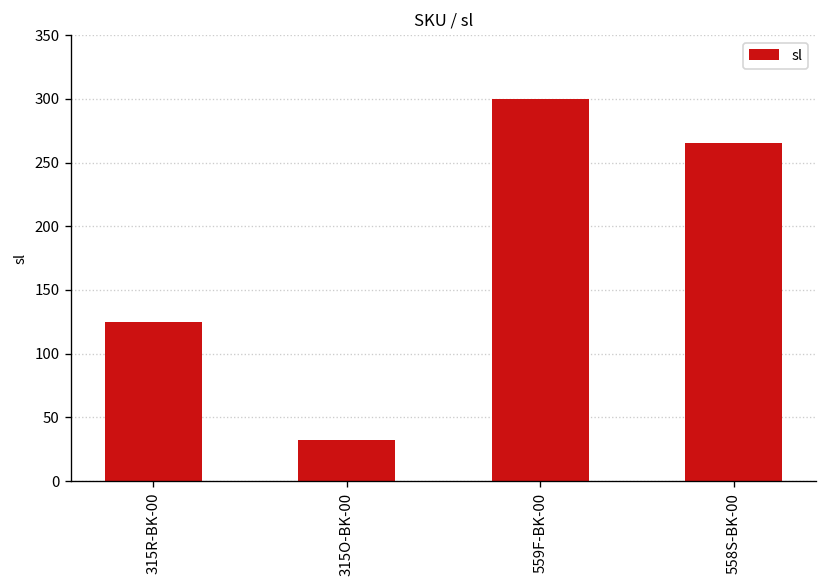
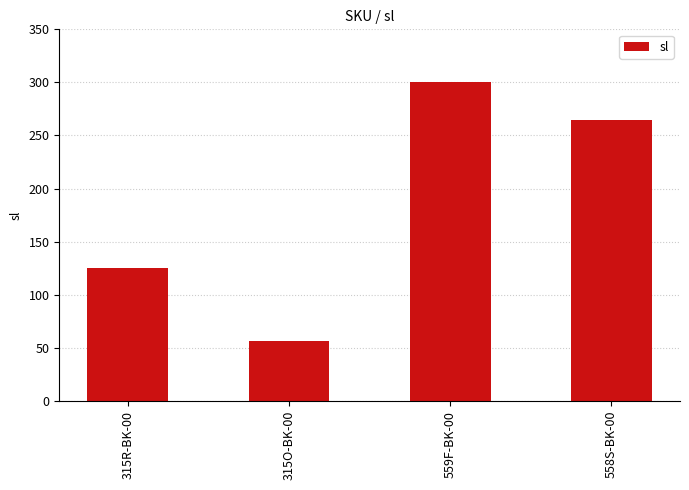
315O-BK-00: 32 -> 56
